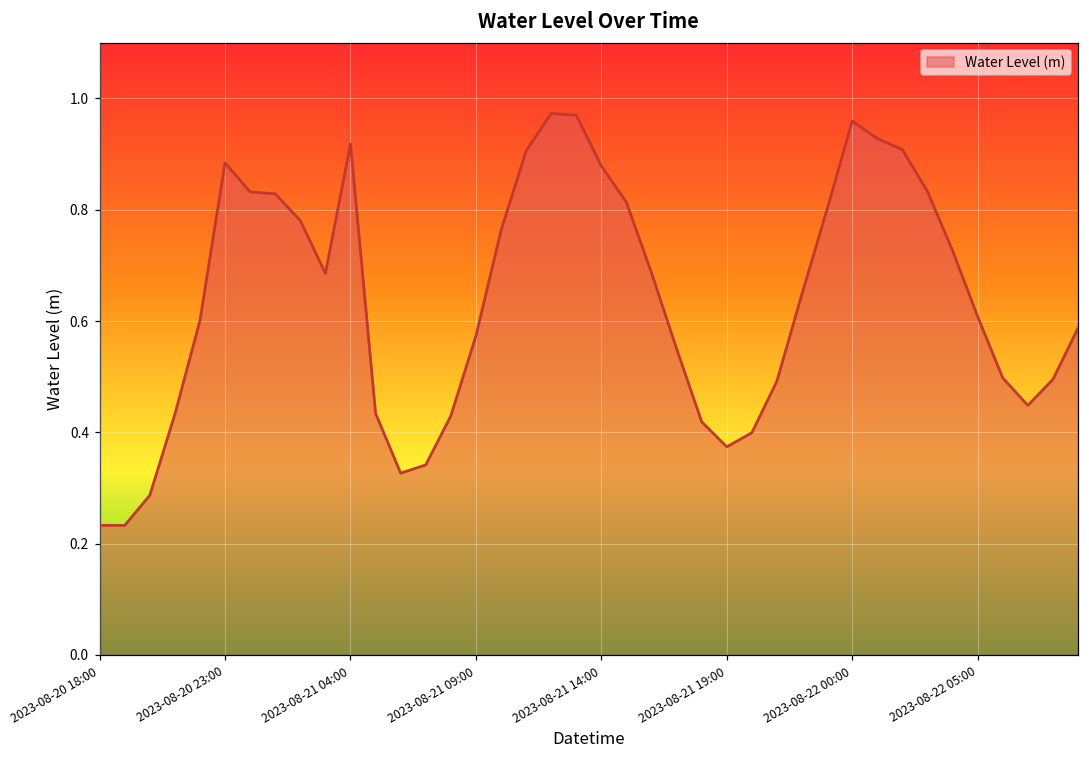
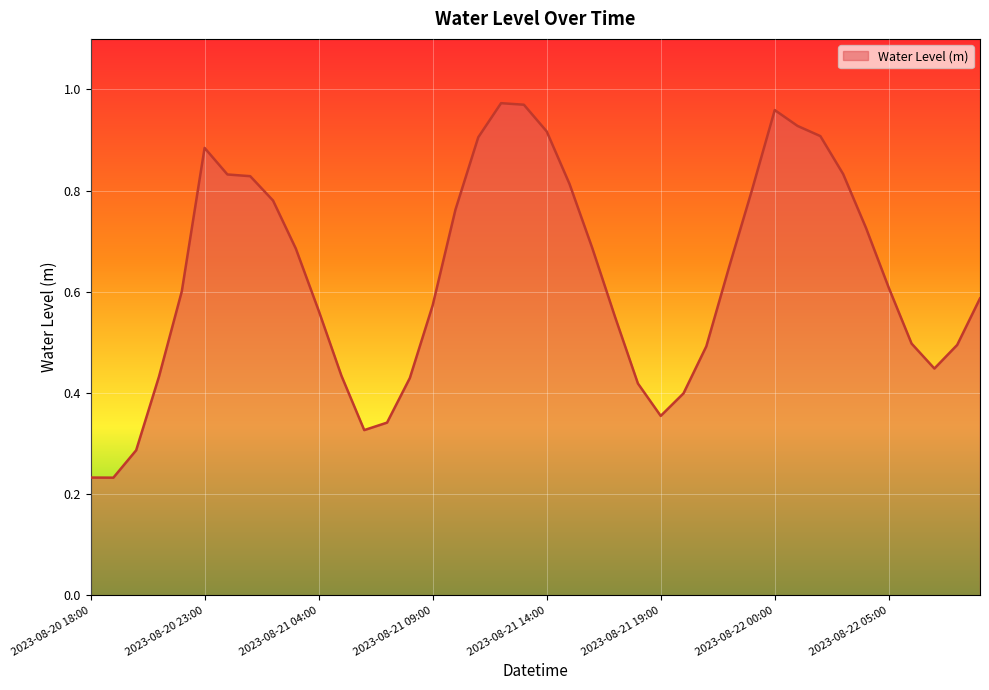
2023-08-21 04:00: 0.92 -> 0.56
2023-08-21 14:00: 0.88 -> 0.92
2023-08-21 19:00: 0.37 -> 0.35
